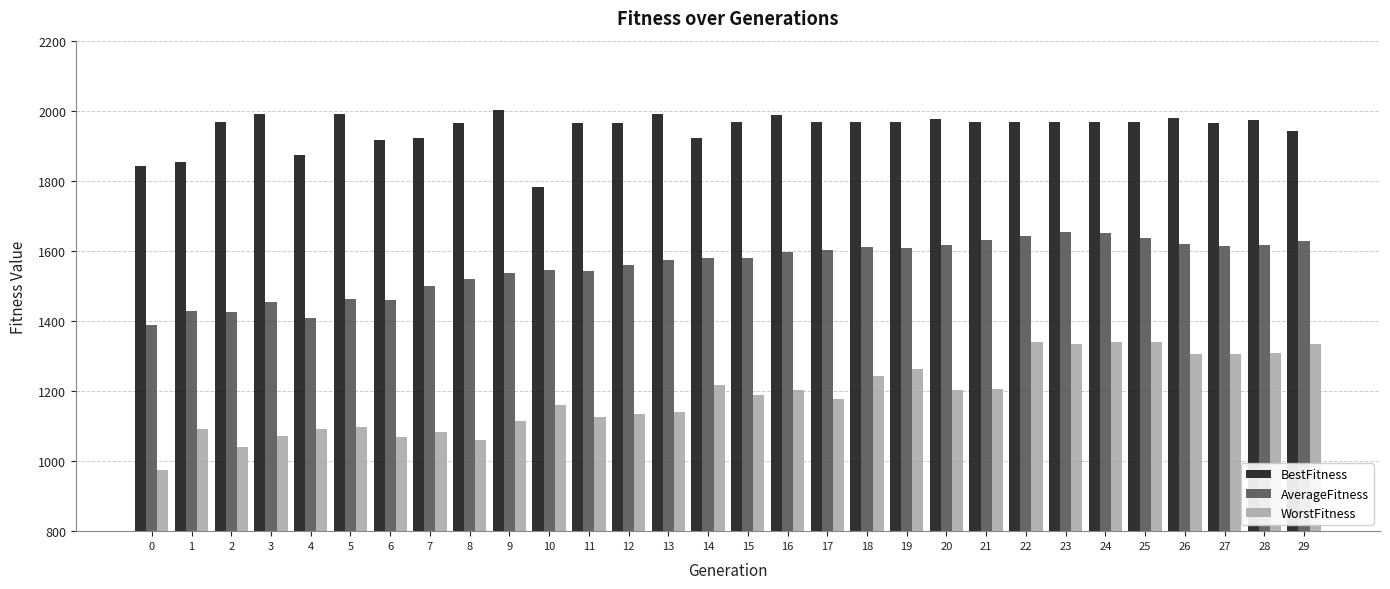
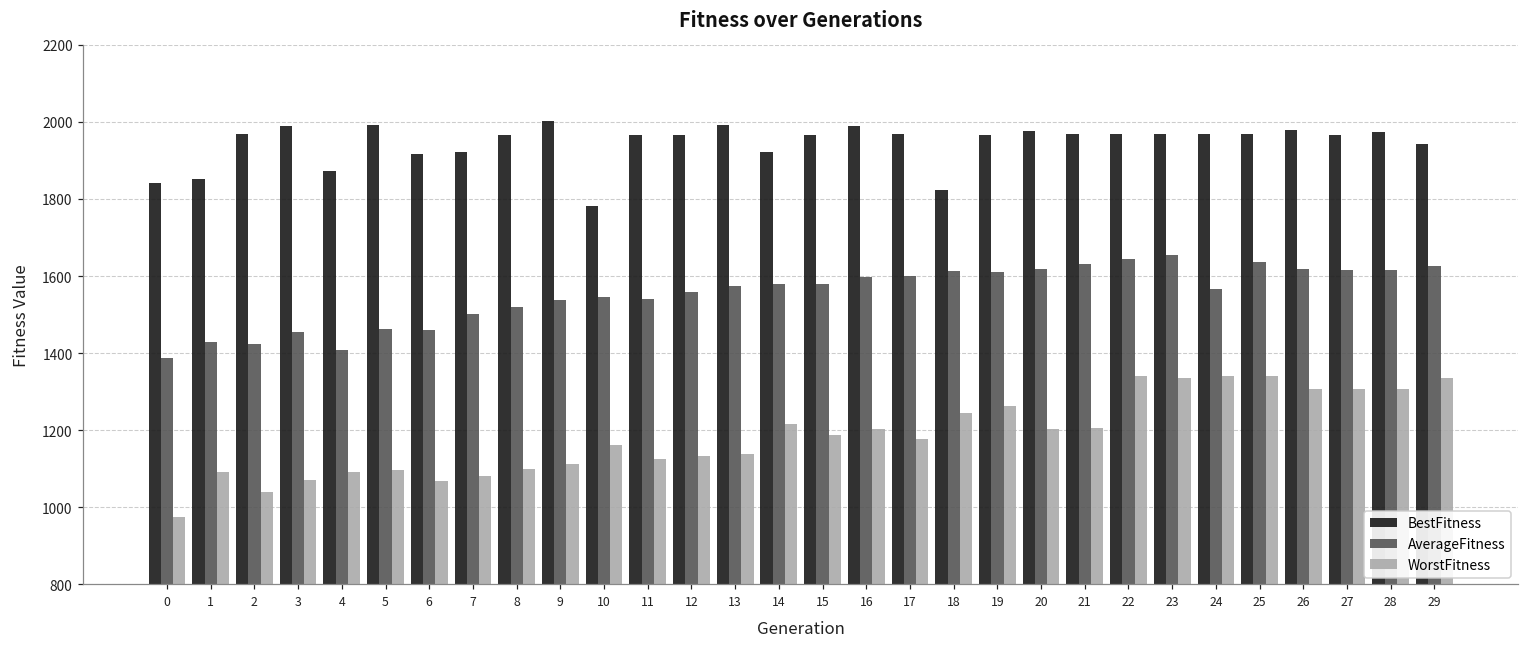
WorstFitness, 8: 1060 -> 1100
BestFitness, 18: 1970 -> 1820
AverageFitness, 24: 1650 -> 1570
